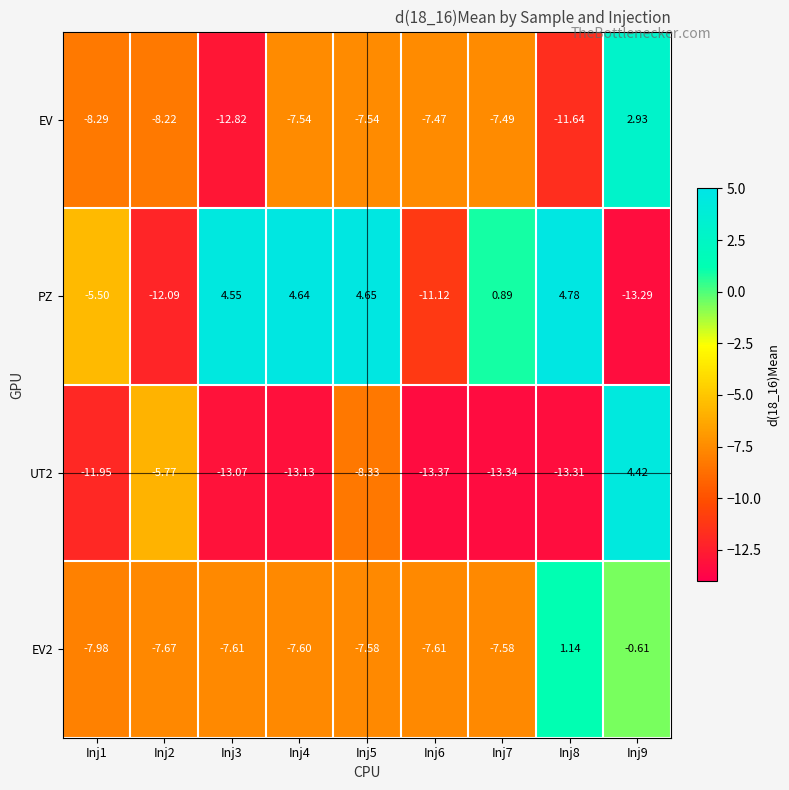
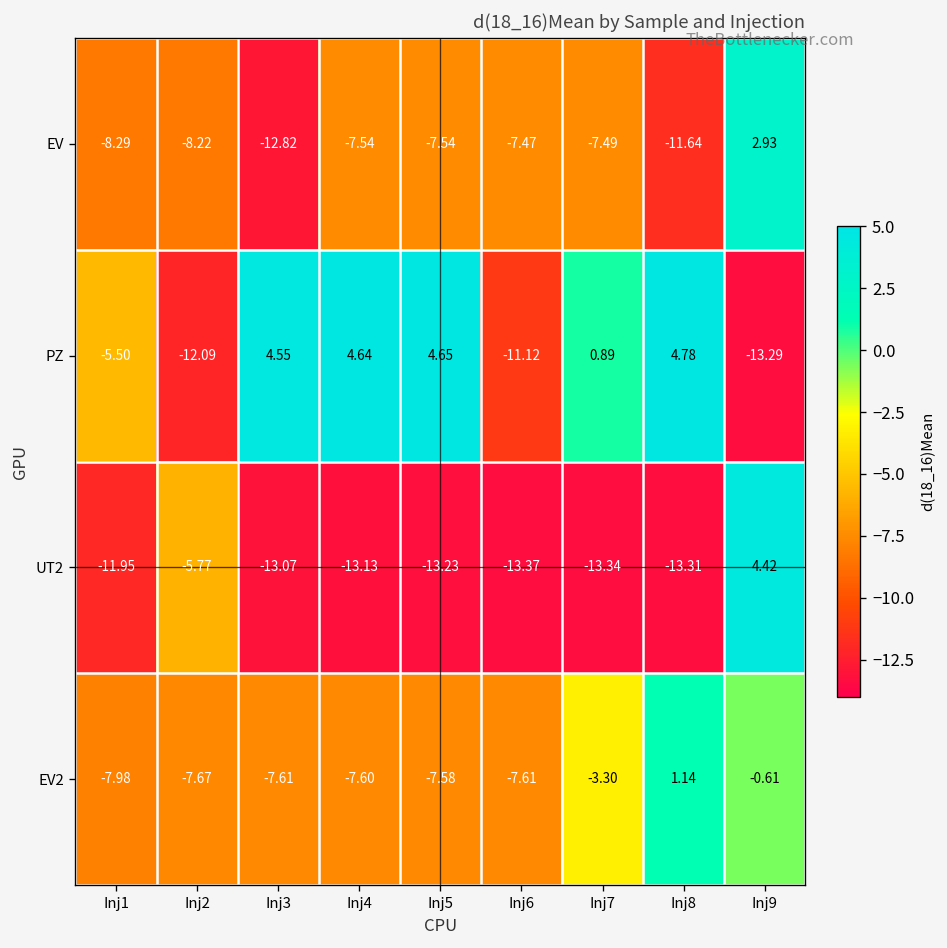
UT2, Inj5: -8.33 -> -13.23
EV2, Inj7: -7.58 -> -3.30
